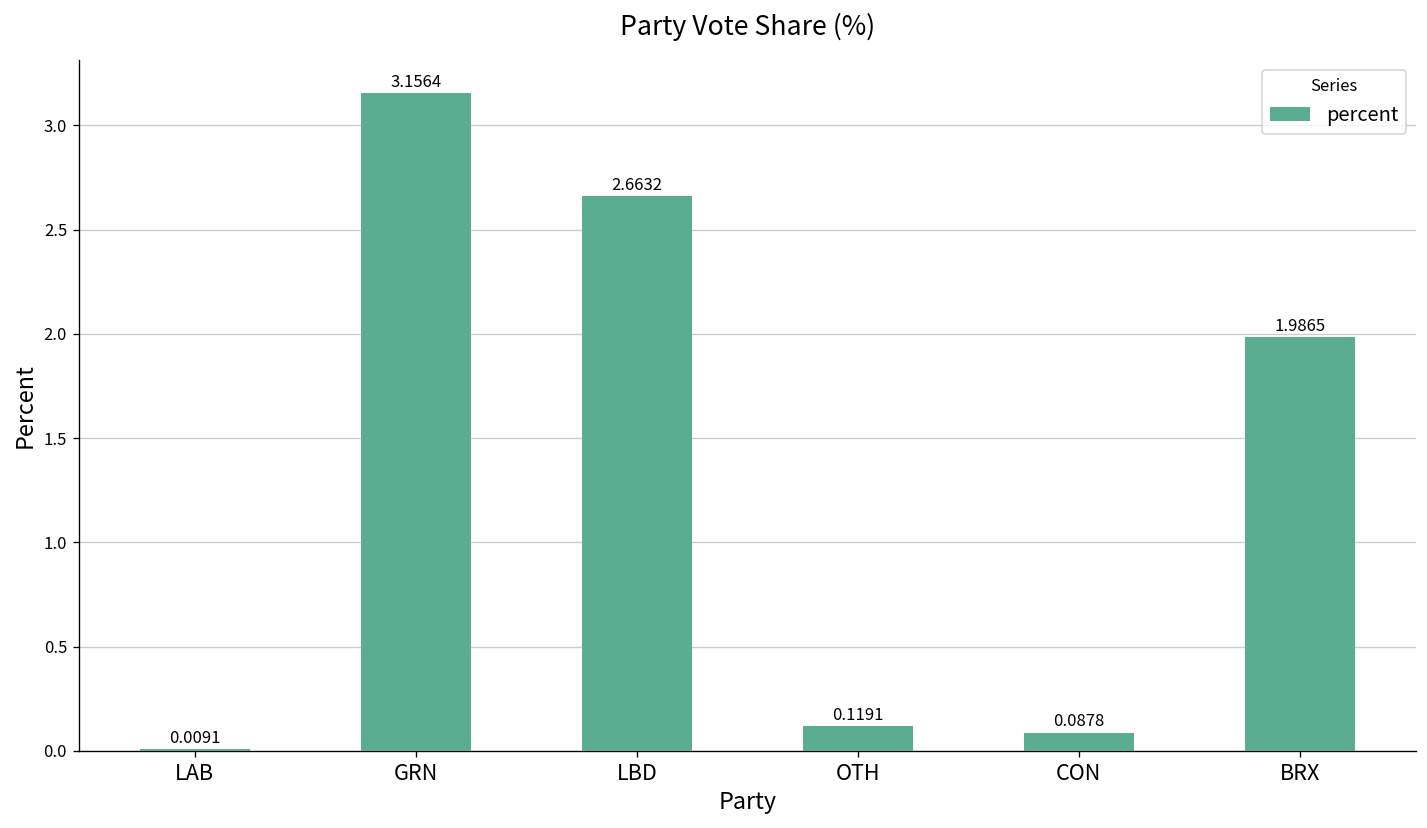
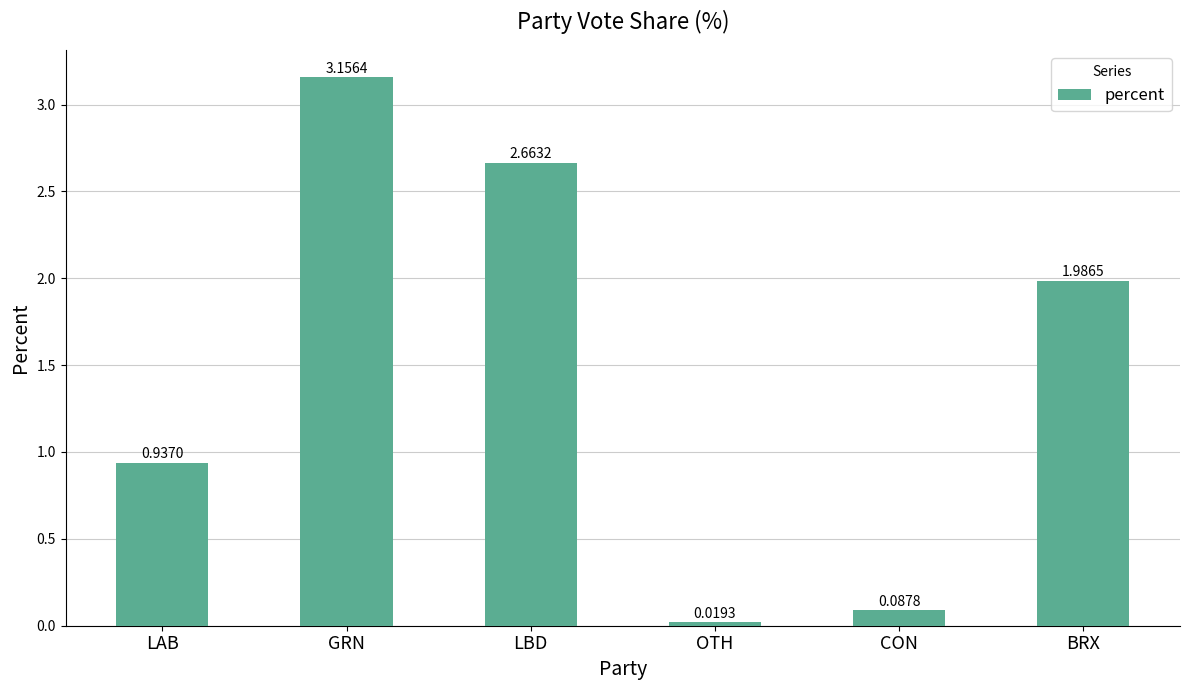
LAB: 0.0091 -> 0.9370
OTH: 0.1191 -> 0.0193
